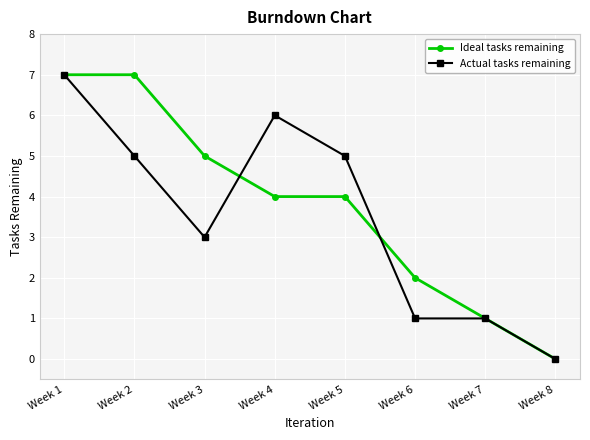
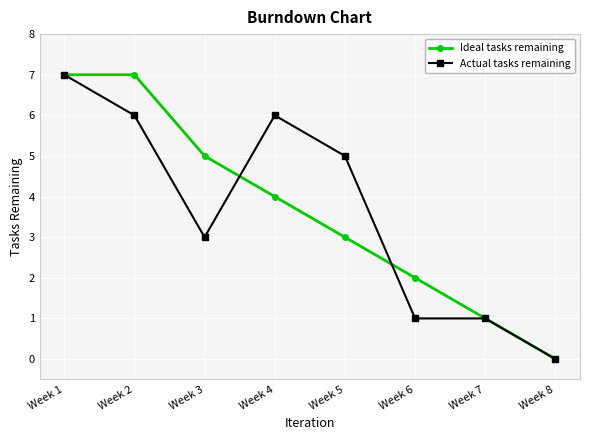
Actual tasks remaining, Week 2: 5 -> 6
Ideal tasks remaining, Week 5: 4 -> 3
